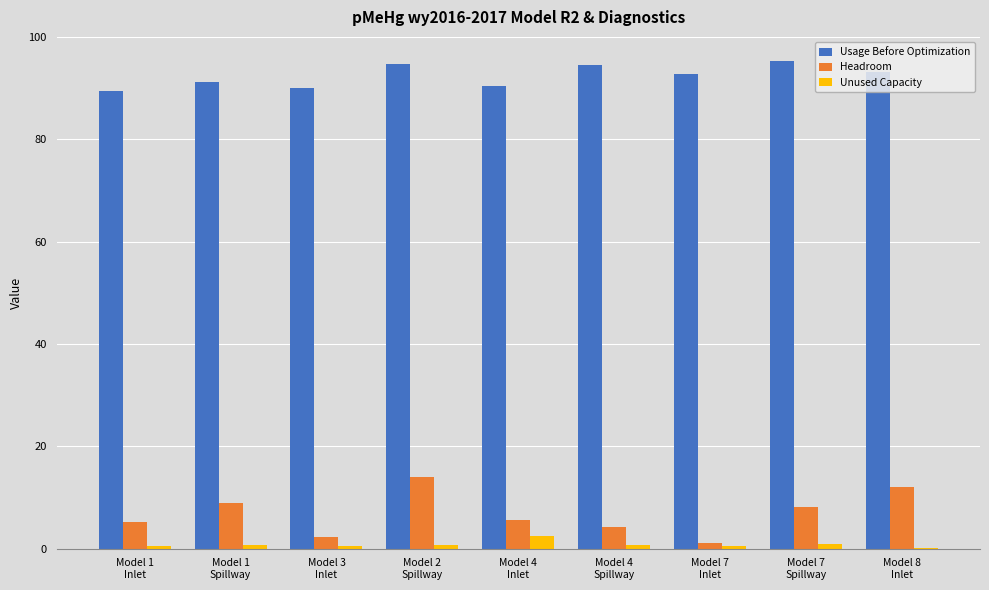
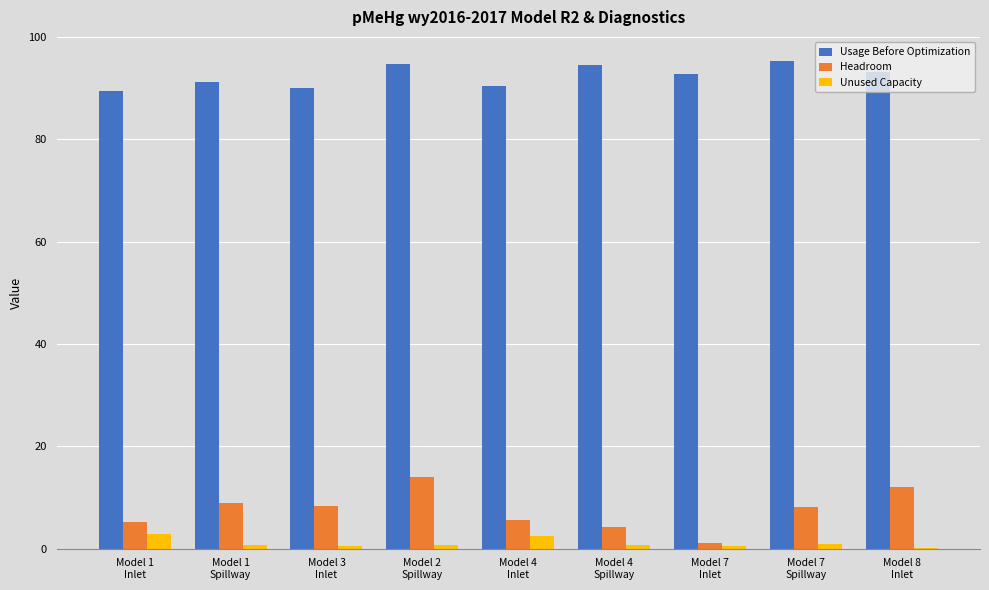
Unused Capacity, Model 1 Inlet: 1 -> 3
Headroom, Model 3 Inlet: 2 -> 8
